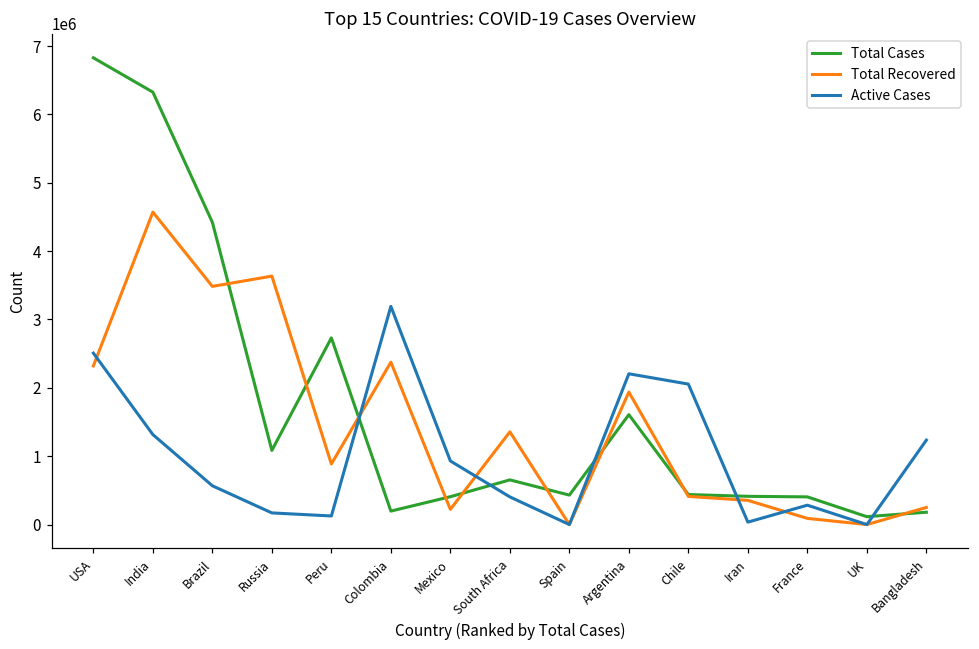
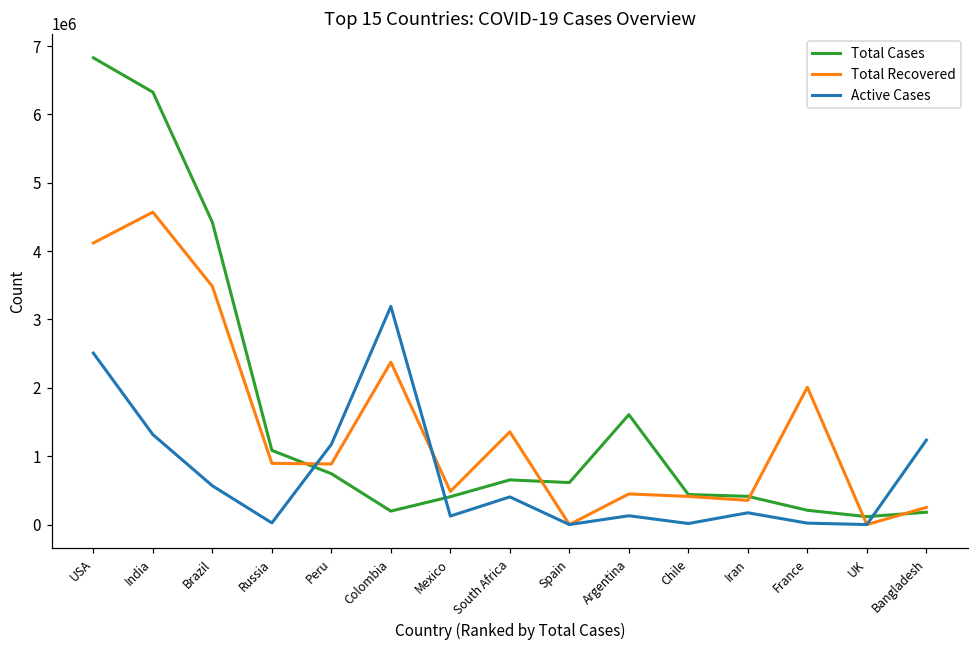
Total Recovered, USA: 2300000 -> 4100000
Total Recovered, Russia: 3600000 -> 900000
Active Cases, Russia: 200000 -> 0
Total Cases, Peru: 2700000 -> 700000
Active Cases, Peru: 100000 -> 1200000
Total Recovered, Mexico: 200000 -> 500000
Active Cases, Mexico: 900000 -> 100000
Total Cases, Spain: 400000 -> 600000
Total Recovered, Argentina: 1900000 -> 400000
Active Cases, Argentina: 2200000 -> 100000
Active Cases, Chile: 2100000 -> 0
Active Cases, Iran: 0 -> 200000
Total Cases, France: 400000 -> 200000
Total Recovered, France: 100000 -> 2000000
Active Cases, France: 300000 -> 0
